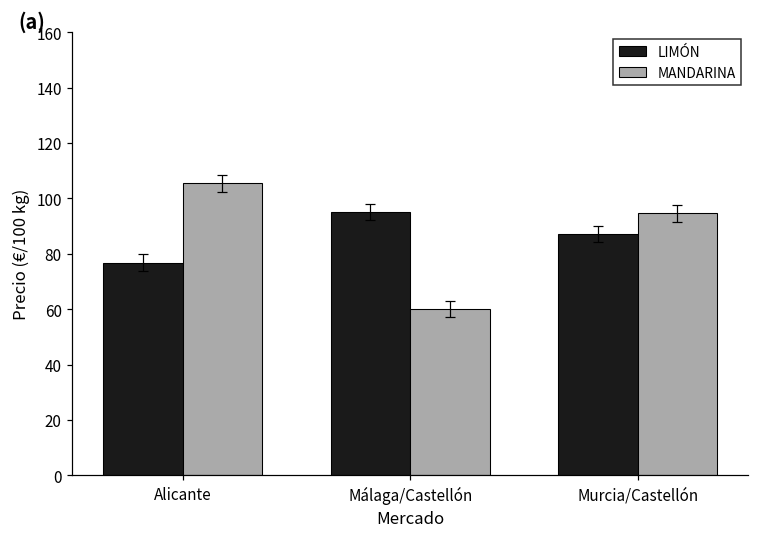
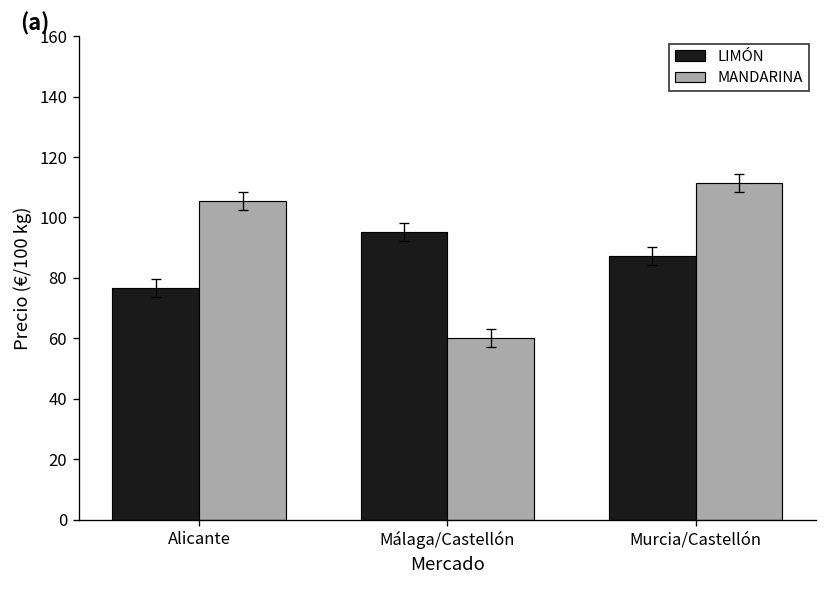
MANDARINA, Murcia/Castellón: 95 -> 111
